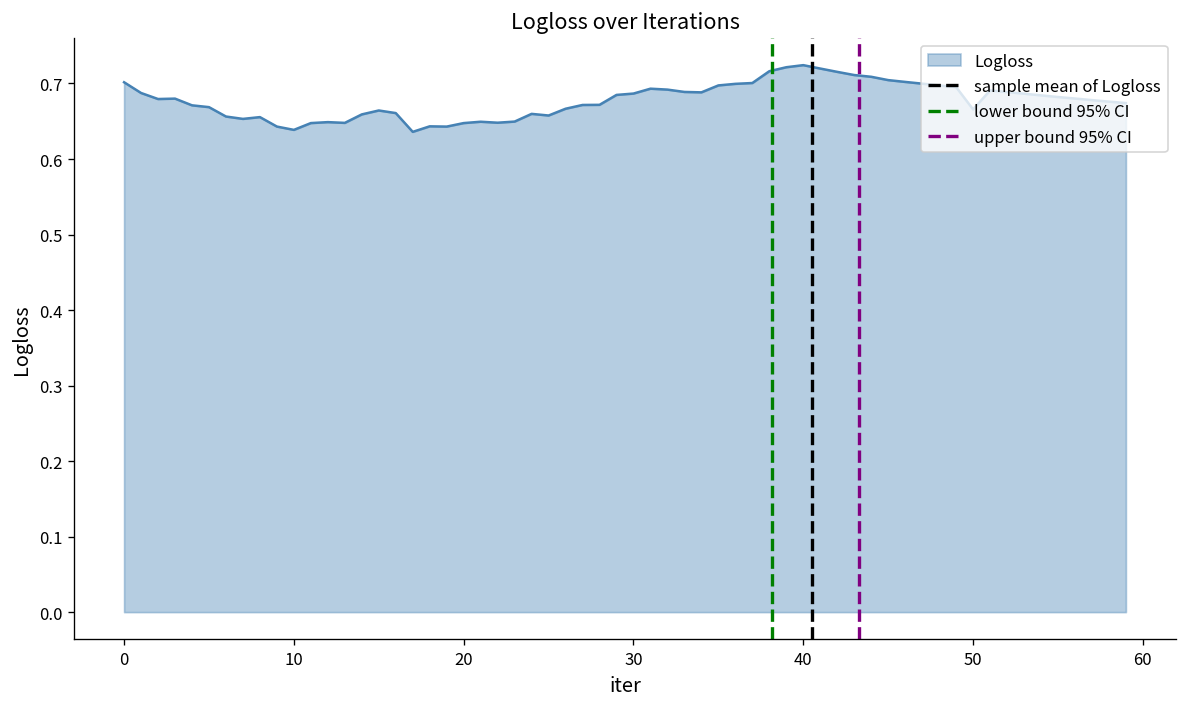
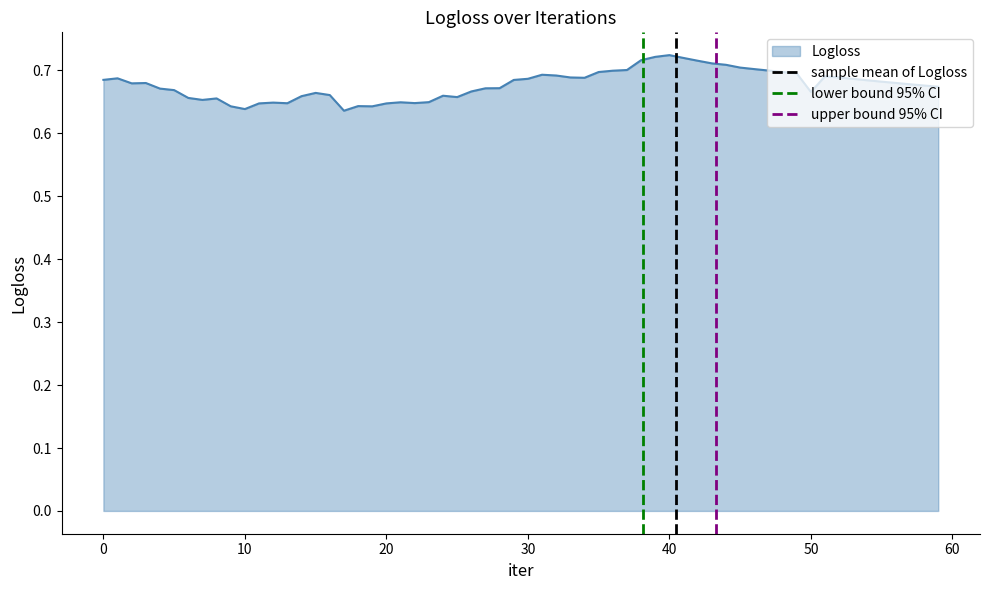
0: 0.70 -> 0.68
